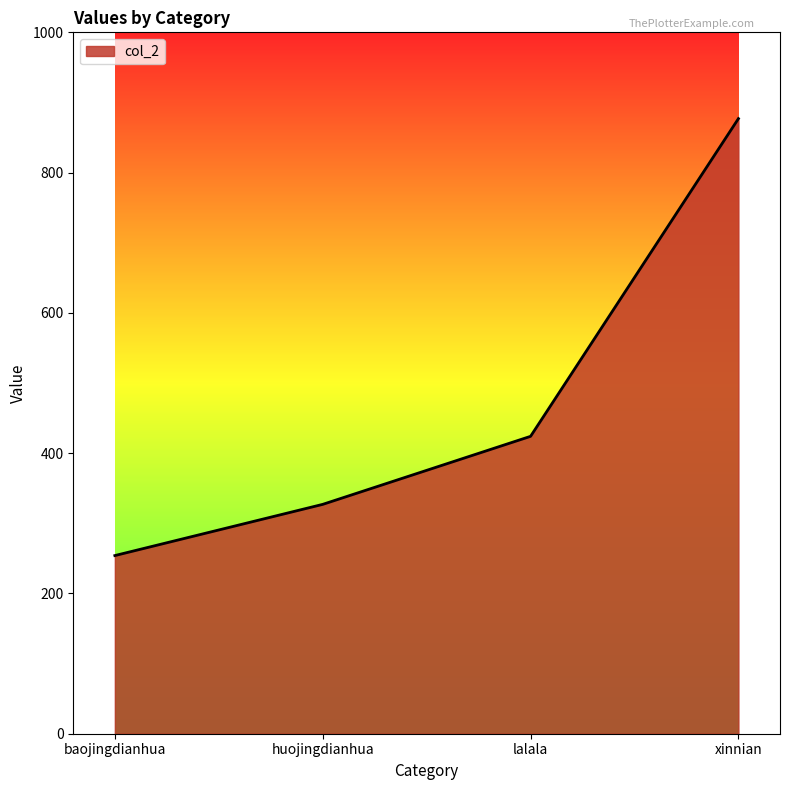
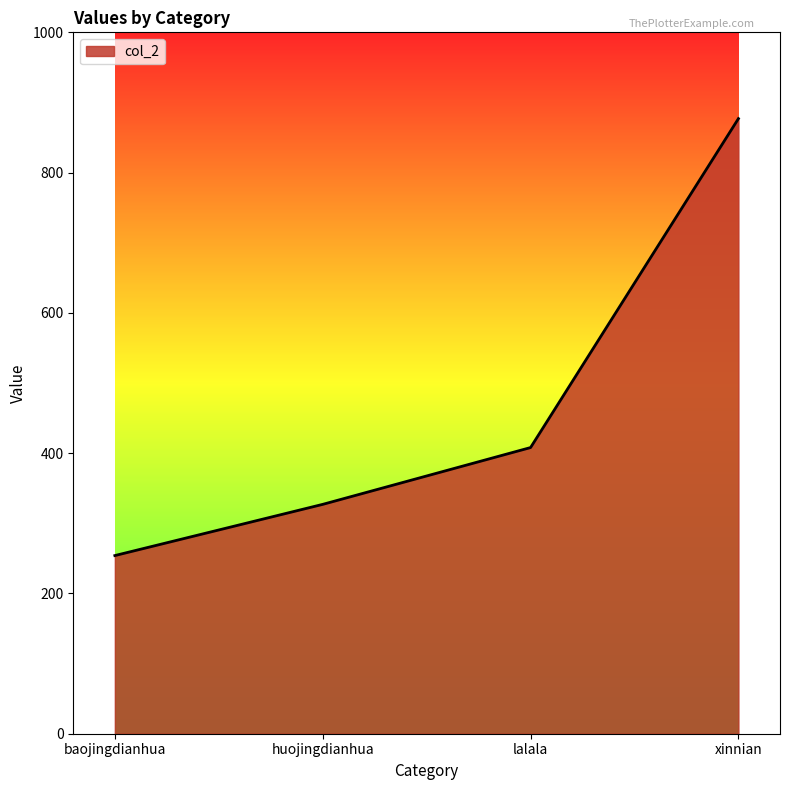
lalala: 420 -> 410
